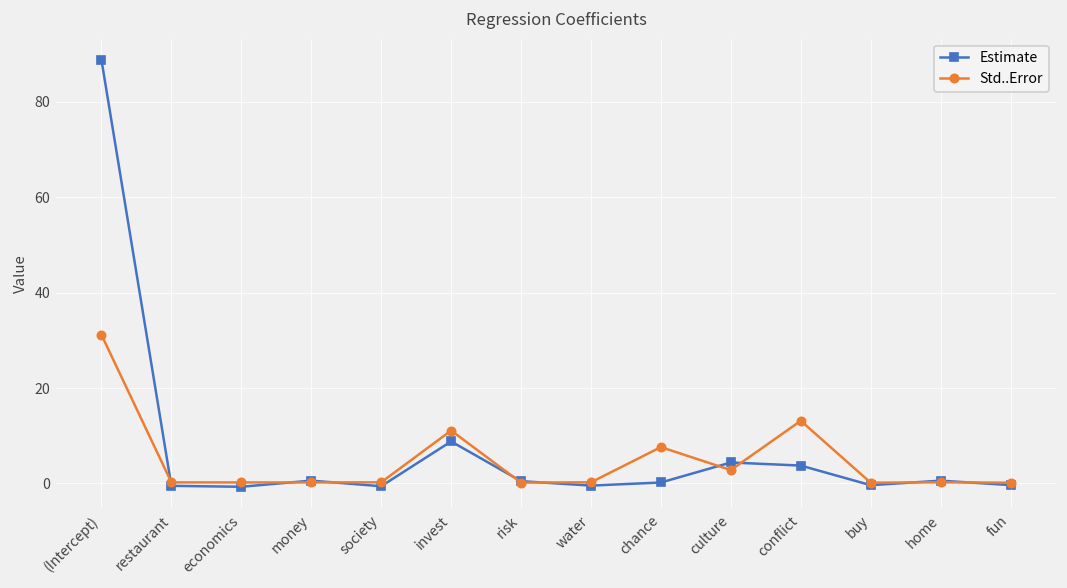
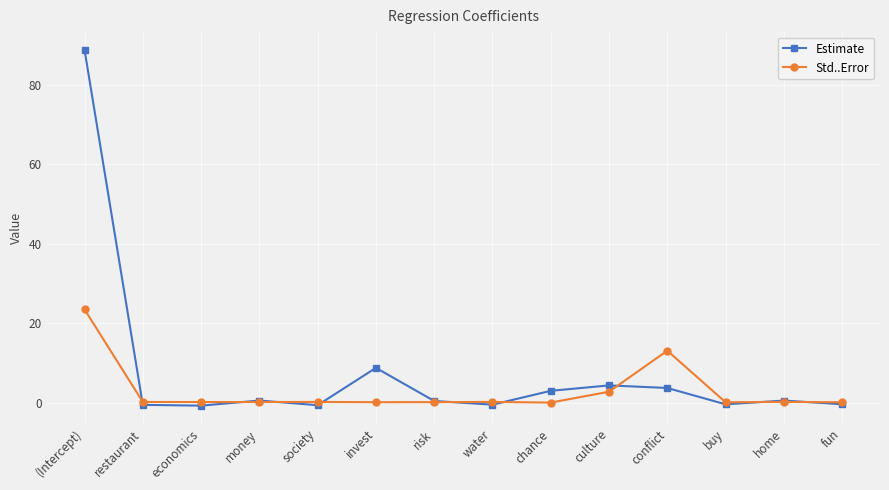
Std..Error, (Intercept): 31 -> 24
Std..Error, invest: 11 -> 0
Estimate, chance: 0 -> 3
Std..Error, chance: 8 -> 0
